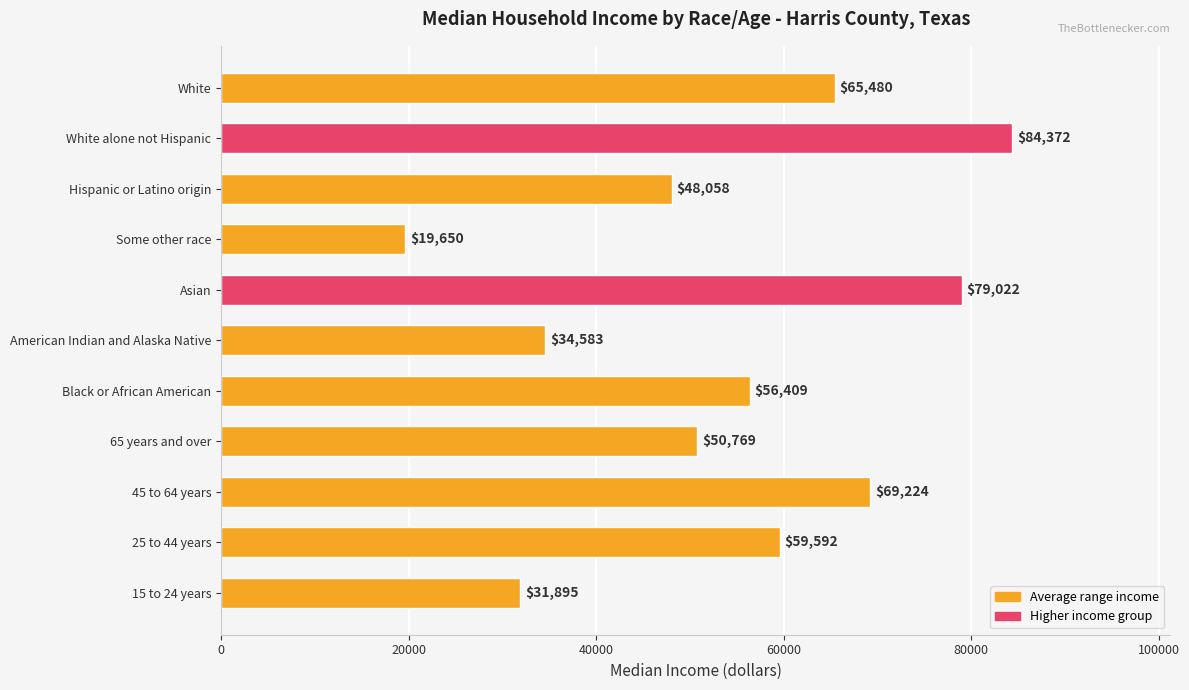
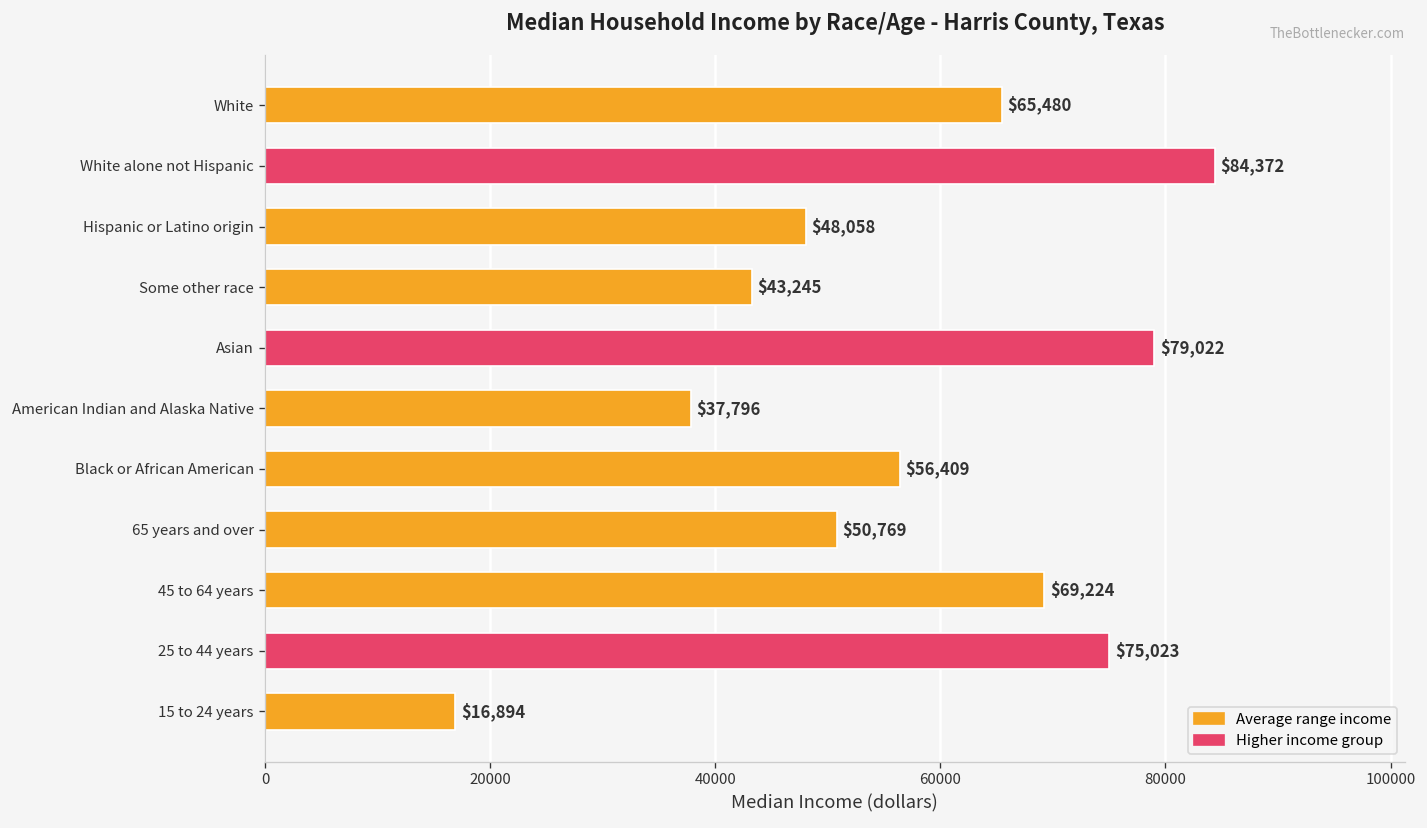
Some other race: $19,650 -> $43,245
American Indian and Alaska Native: $34,583 -> $37,796
25 to 44 years: $59,592 -> $75,023
15 to 24 years: $31,895 -> $16,894
